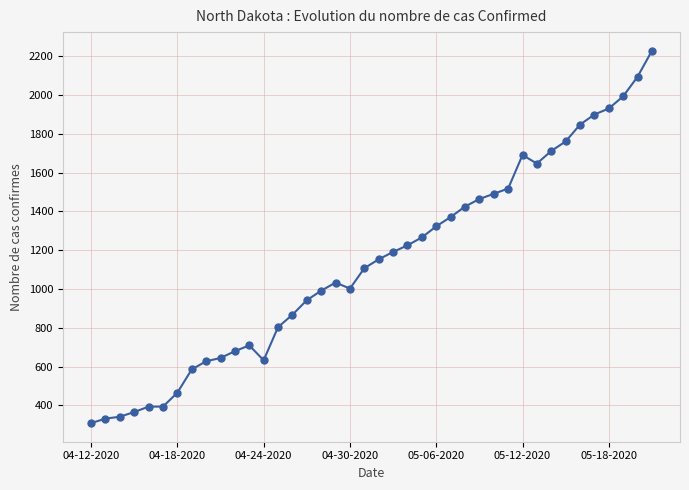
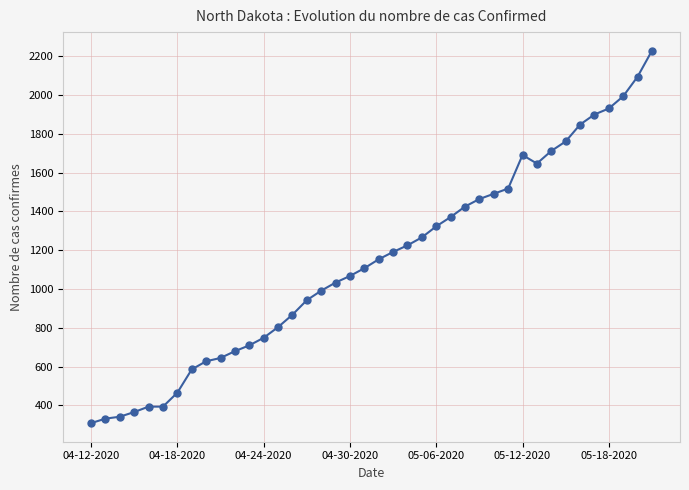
04-24-2020: 630 -> 750
04-30-2020: 1000 -> 1070
